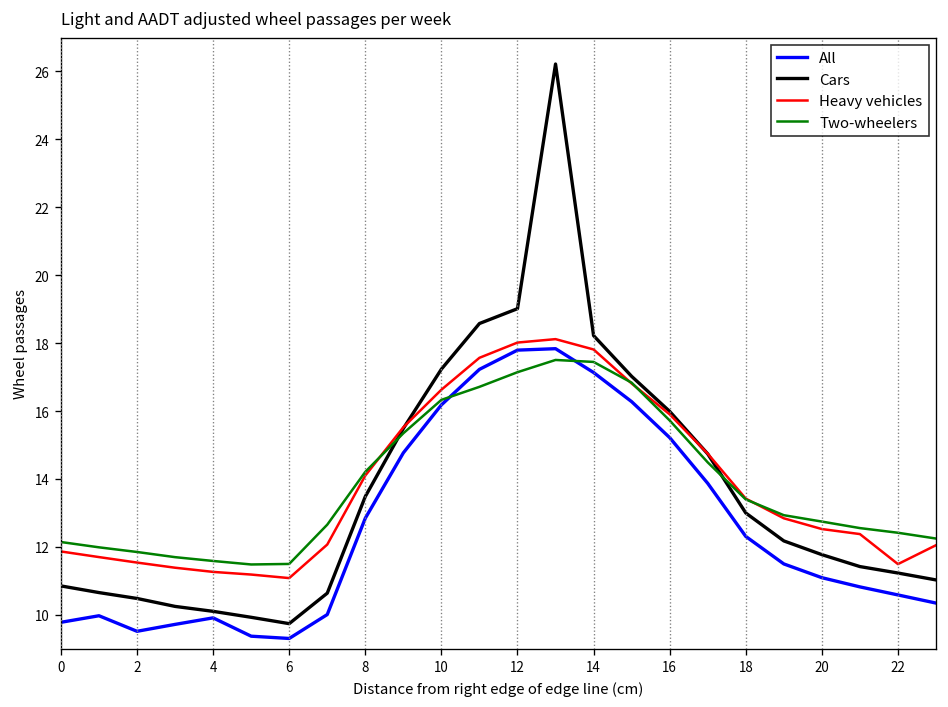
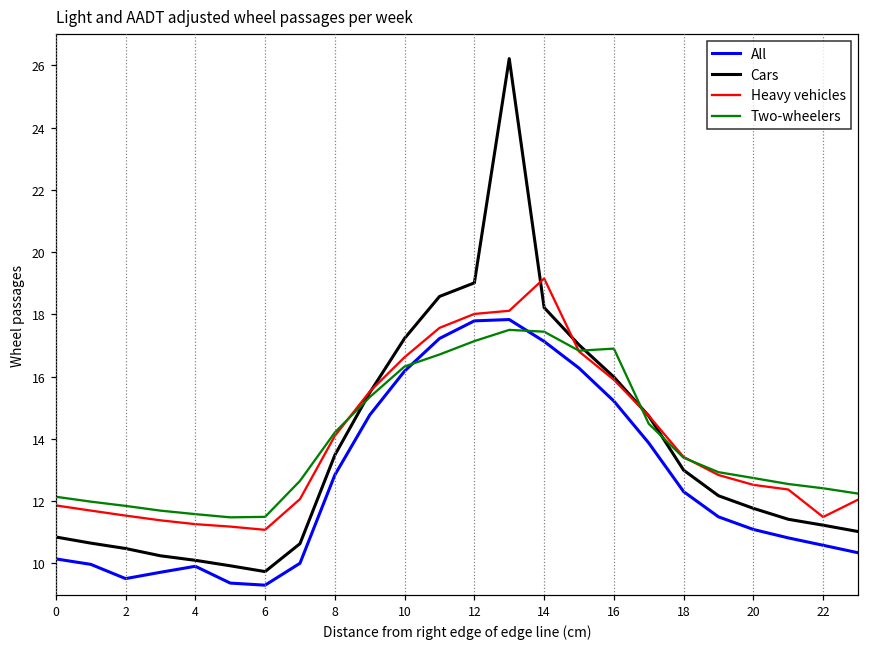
All, 0: 9.8 -> 10.1
Heavy vehicles, 14: 17.8 -> 19.2
Two-wheelers, 16: 15.7 -> 16.9
